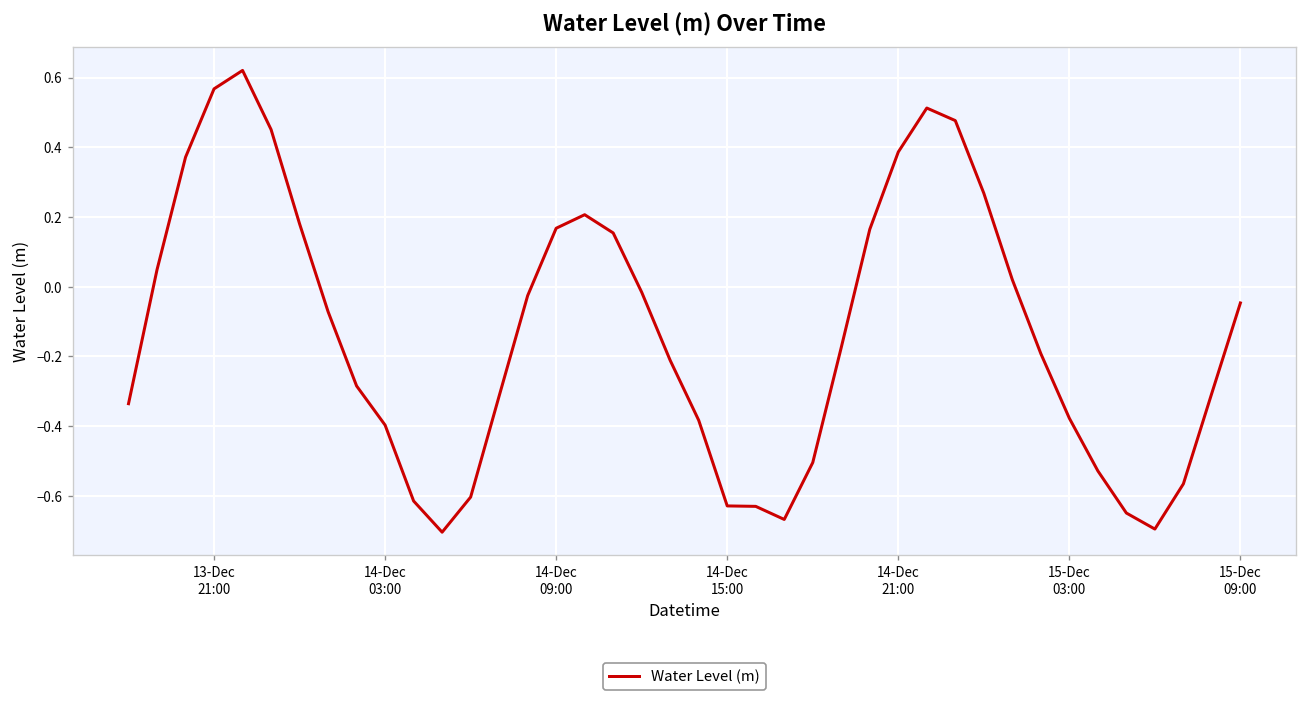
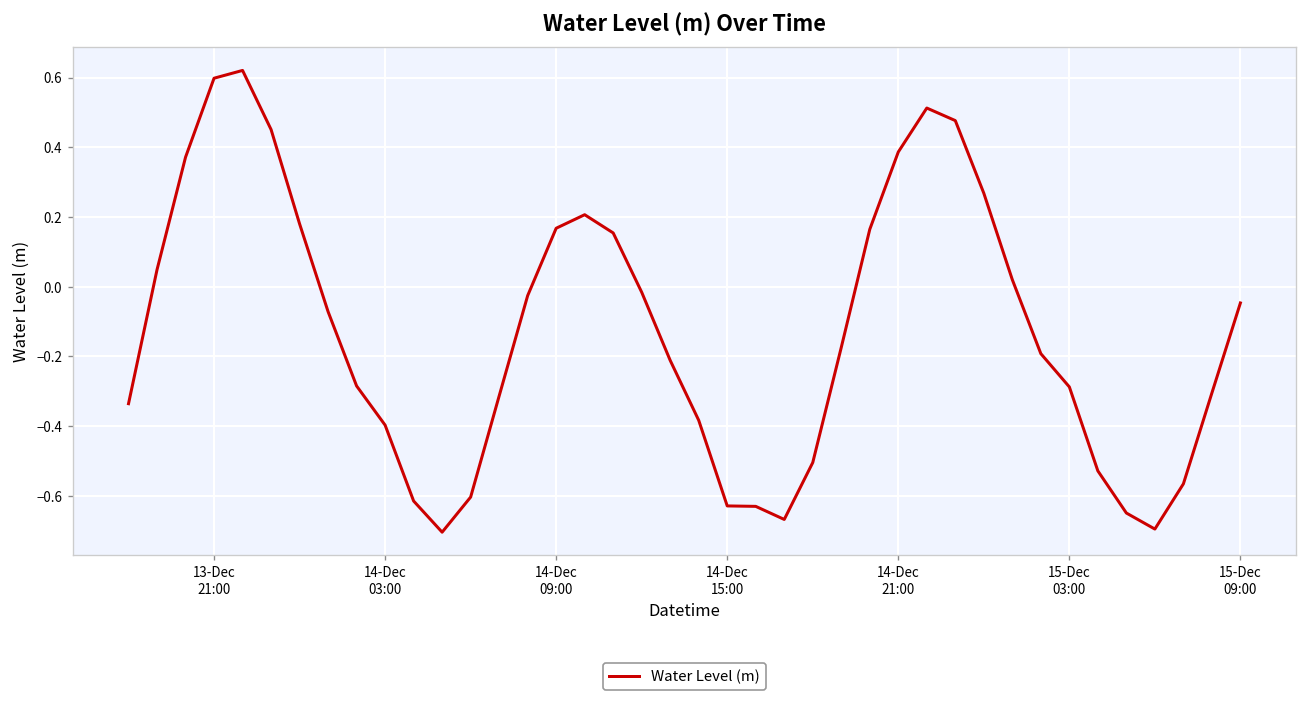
13-Dec 21:00: 0.57 -> 0.60
15-Dec 03:00: -0.38 -> -0.29
